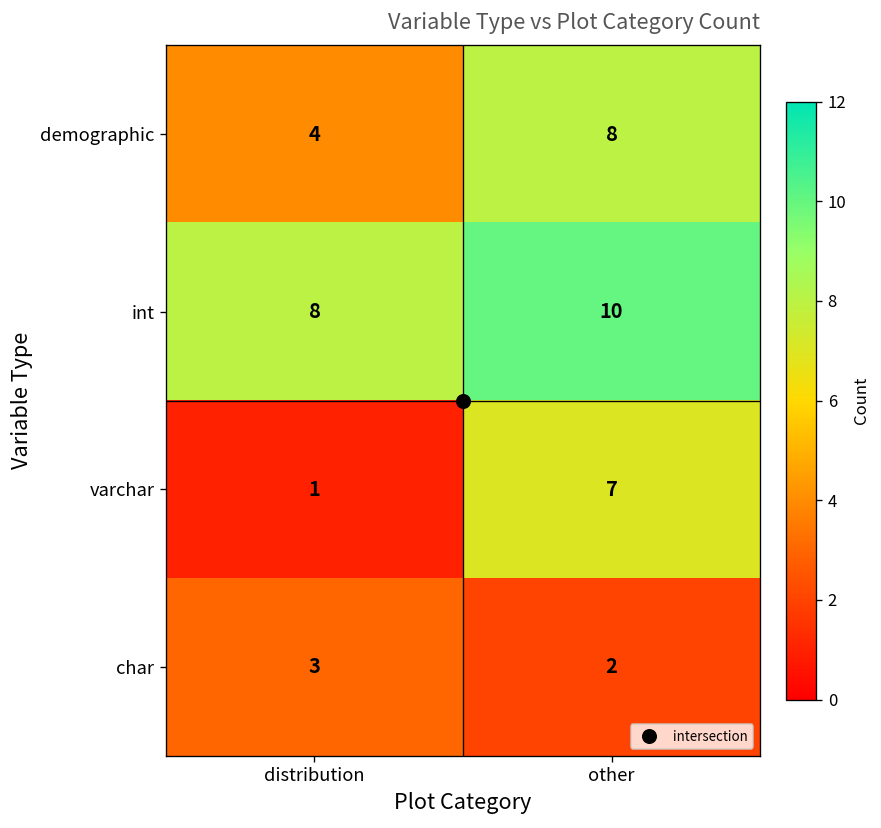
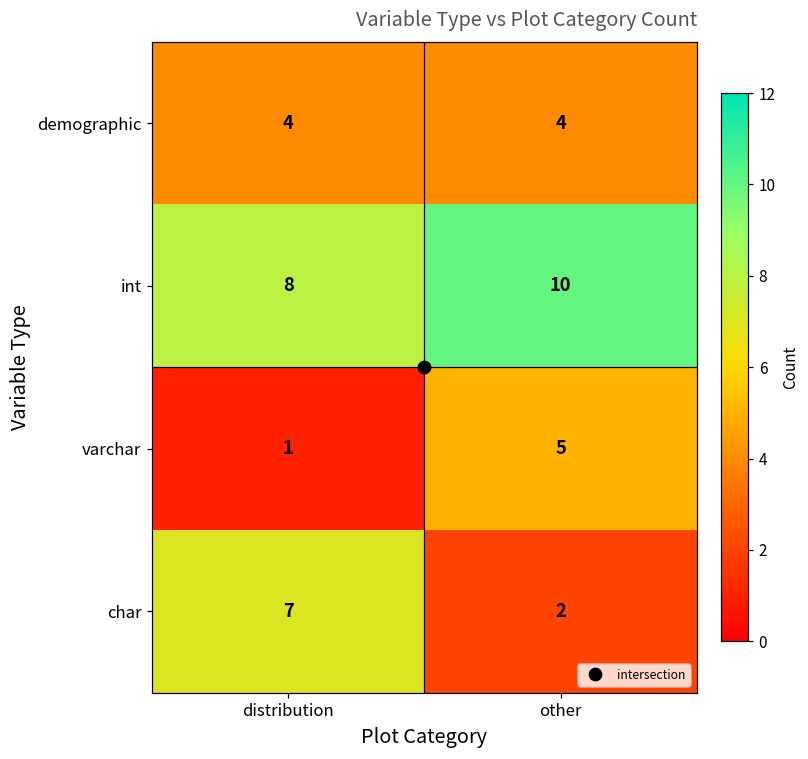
demographic, other: 8 -> 4
varchar, other: 7 -> 5
char, distribution: 3 -> 7
